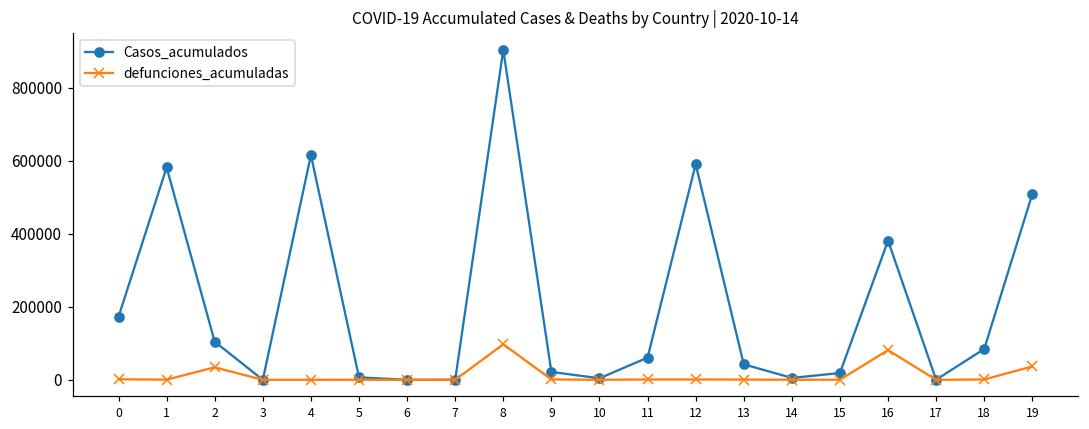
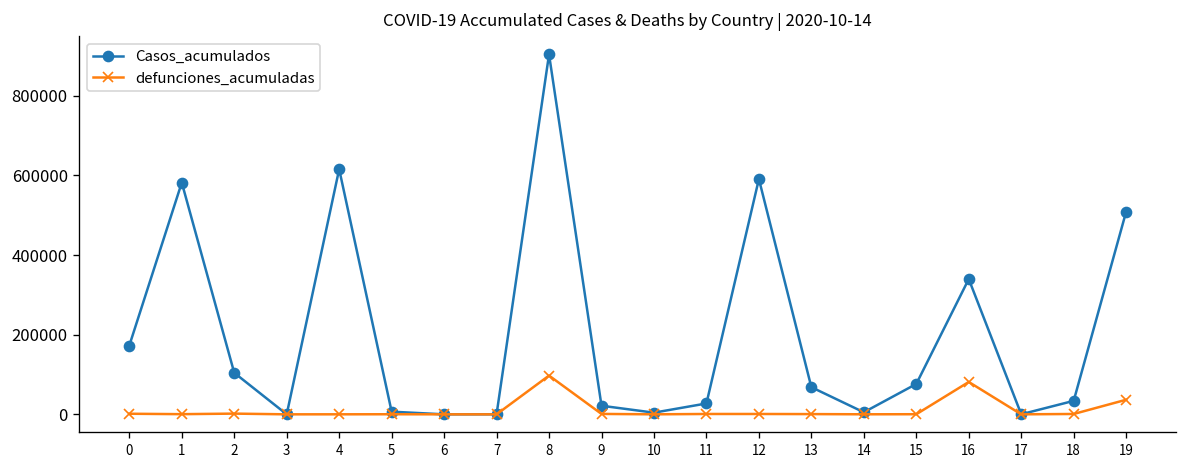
defunciones_acumuladas, 2: 30000 -> 0
Casos_acumulados, 11: 60000 -> 30000
Casos_acumulados, 13: 40000 -> 70000
Casos_acumulados, 15: 20000 -> 80000
Casos_acumulados, 16: 380000 -> 340000
Casos_acumulados, 18: 80000 -> 30000
